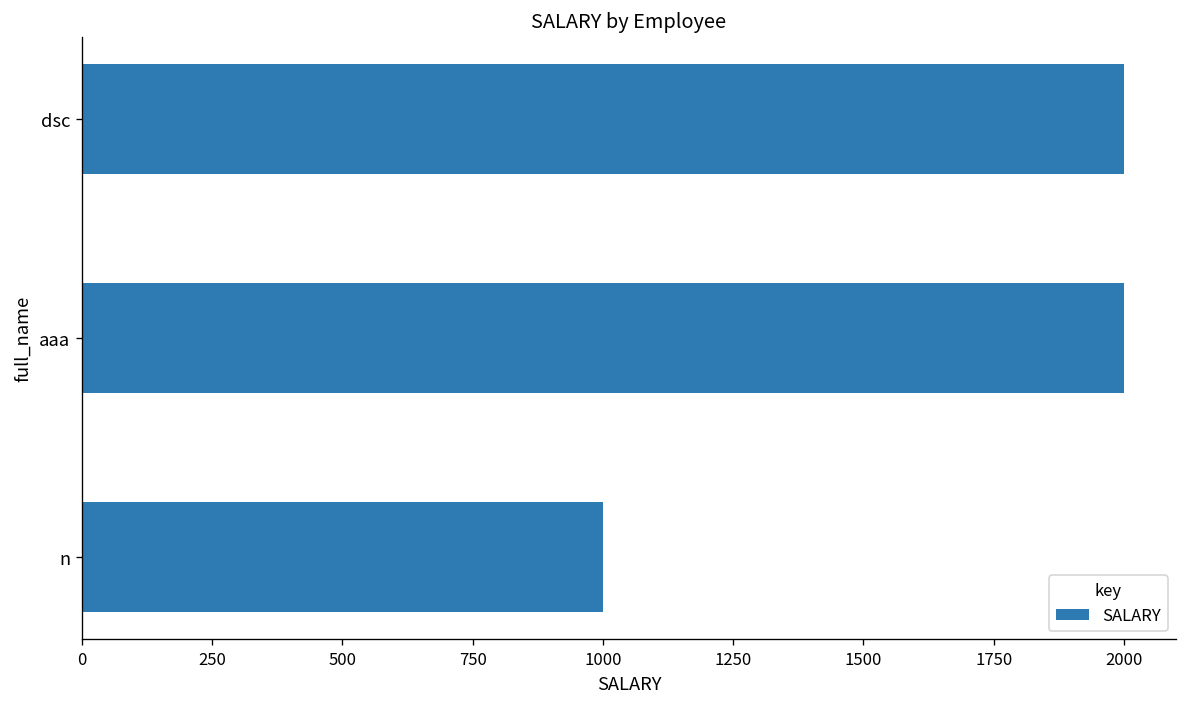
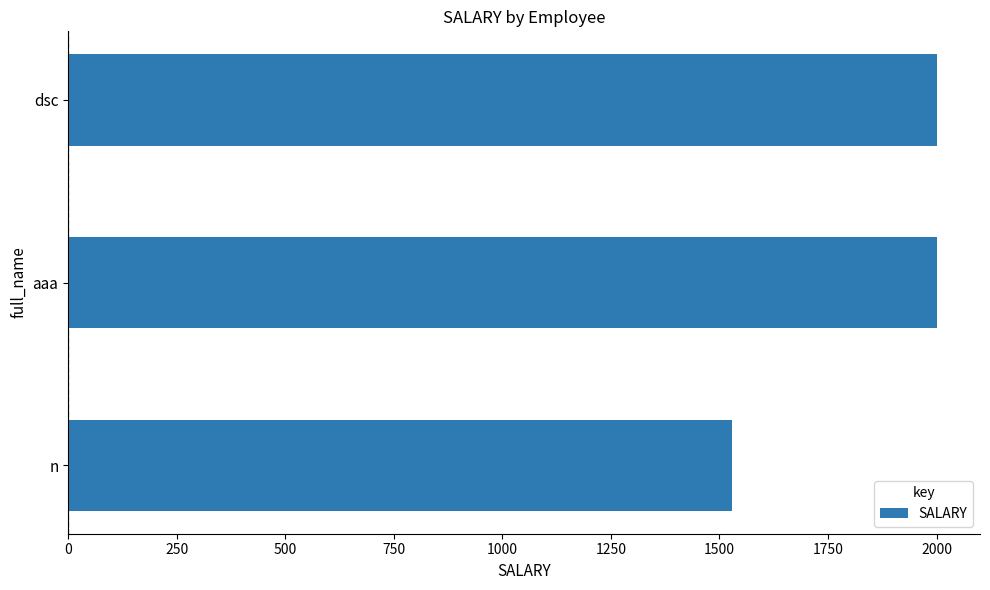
n: 1000 -> 1530
